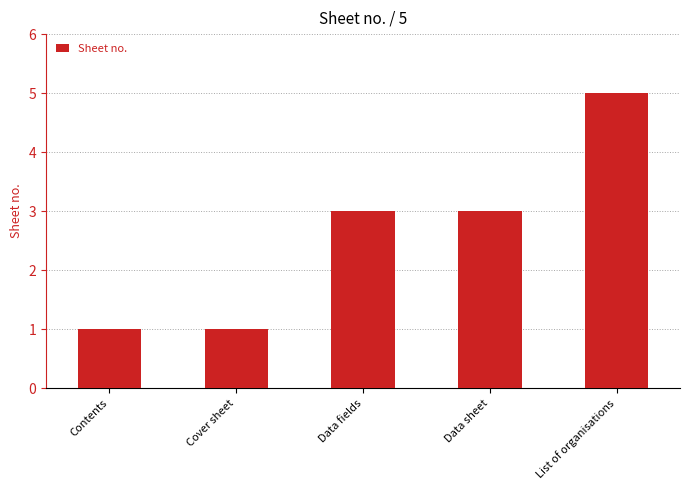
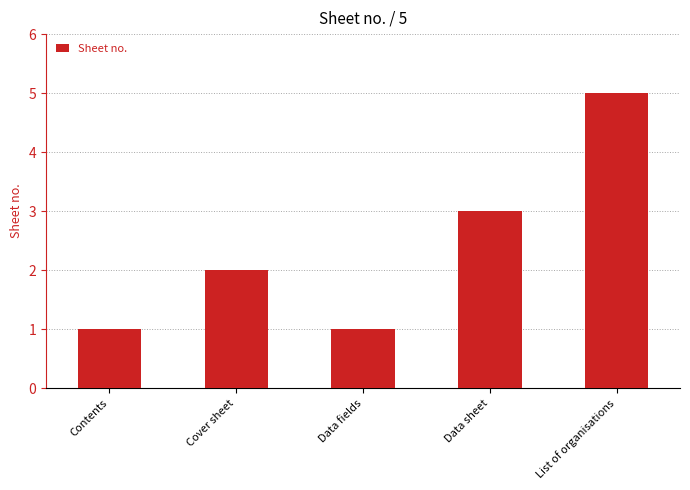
Cover sheet: 1 -> 2
Data fields: 3 -> 1
